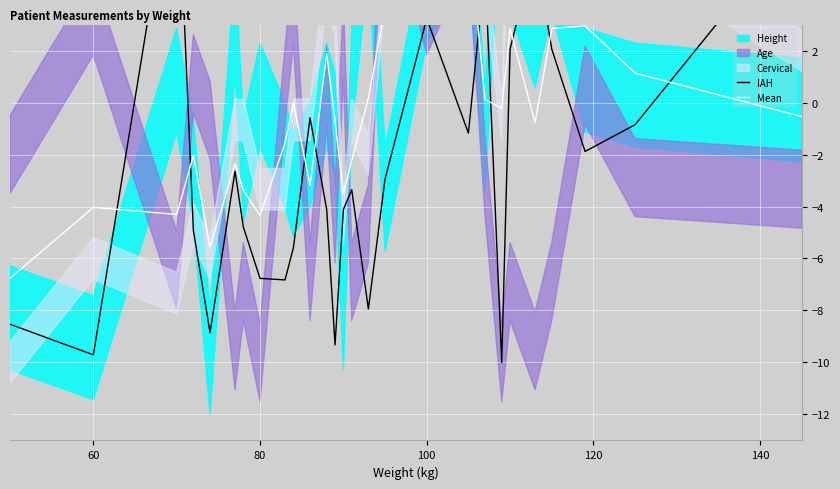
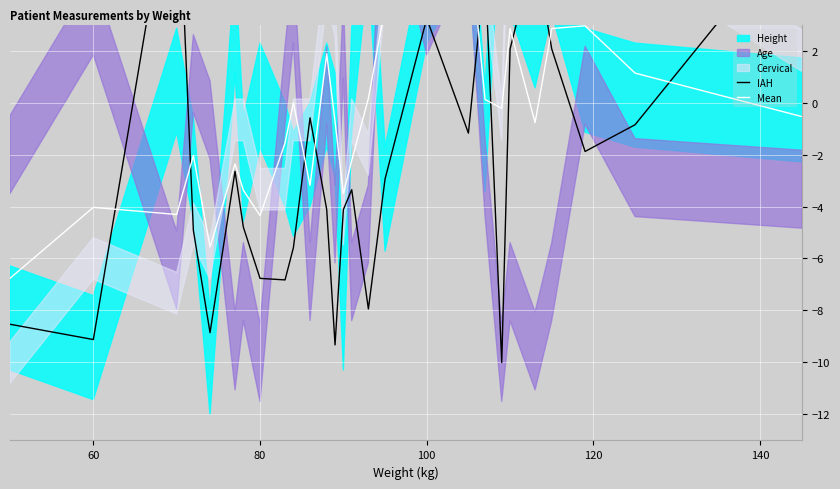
IAH, 60: -9.7 -> -9.1
